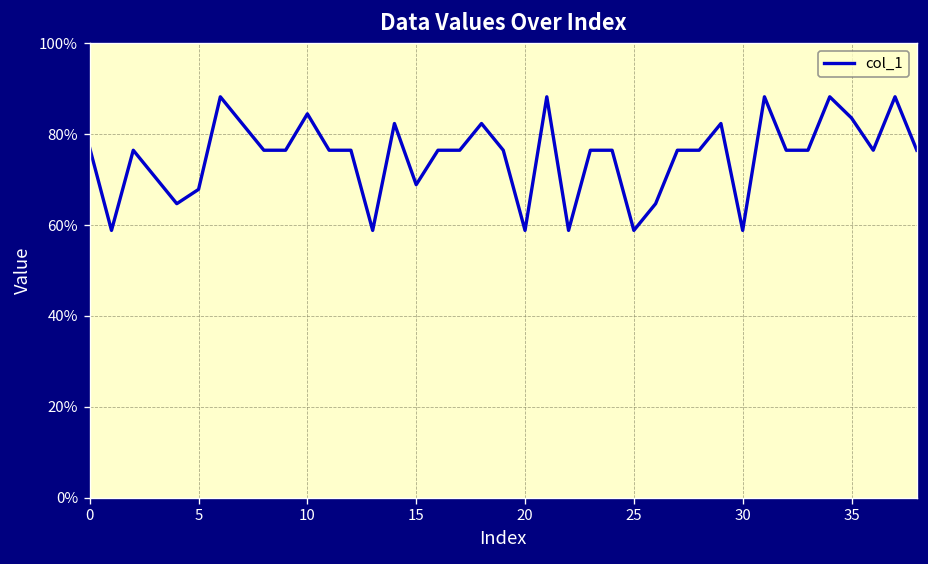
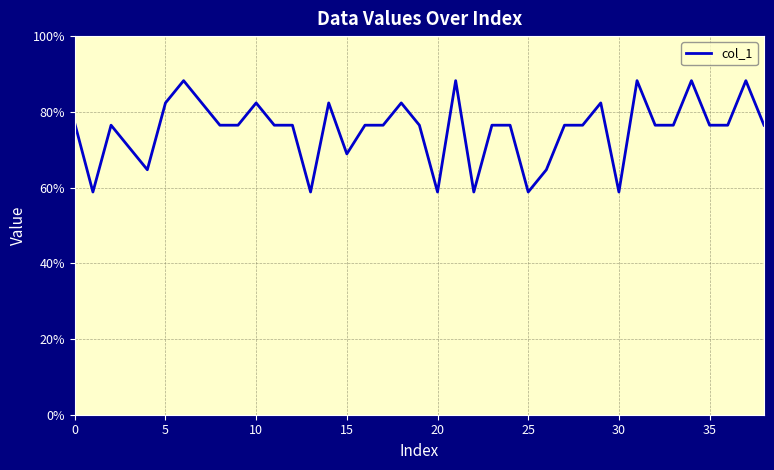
5: 68% -> 82%
10: 84% -> 82%
35: 84% -> 76%
